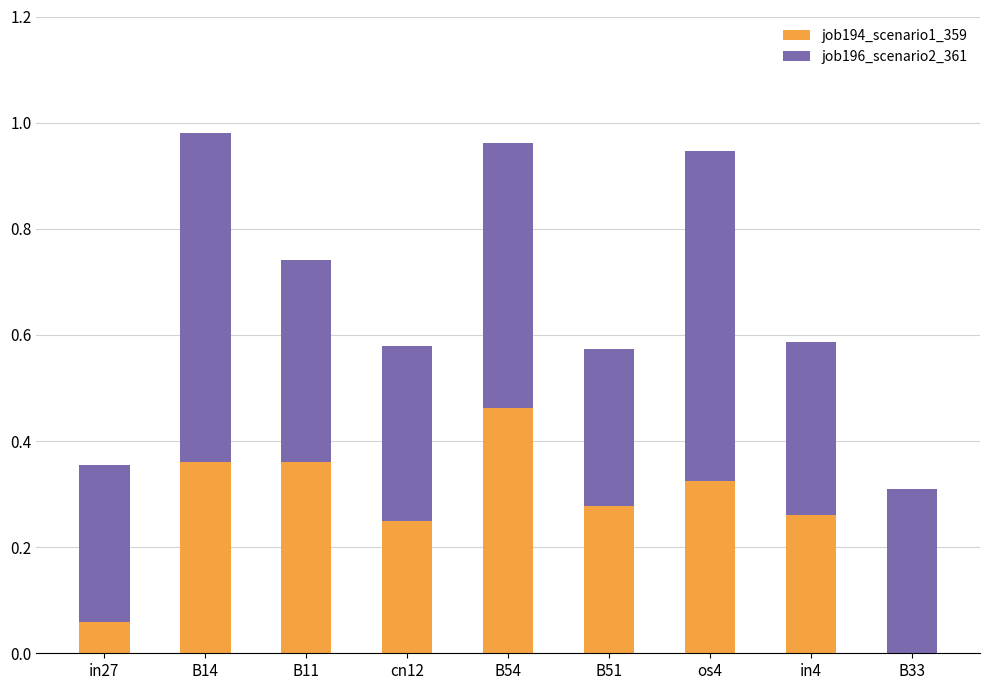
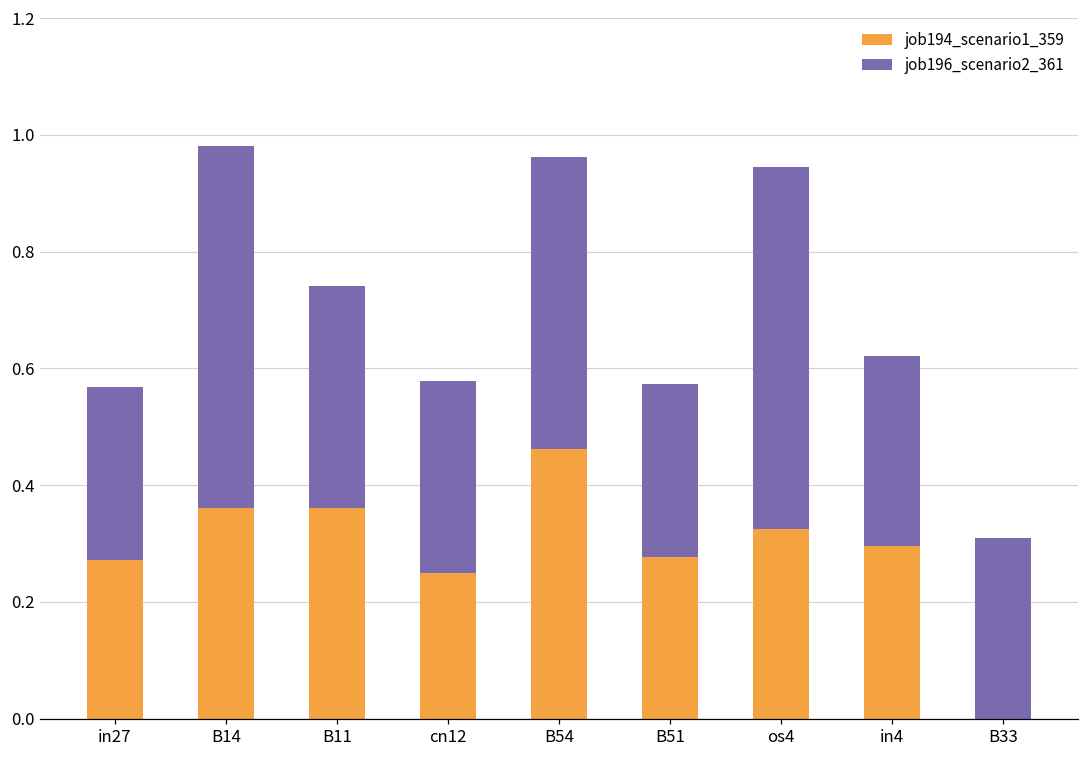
job194_scenario1_359, in27: 0.06 -> 0.27
job194_scenario1_359, in4: 0.26 -> 0.30
